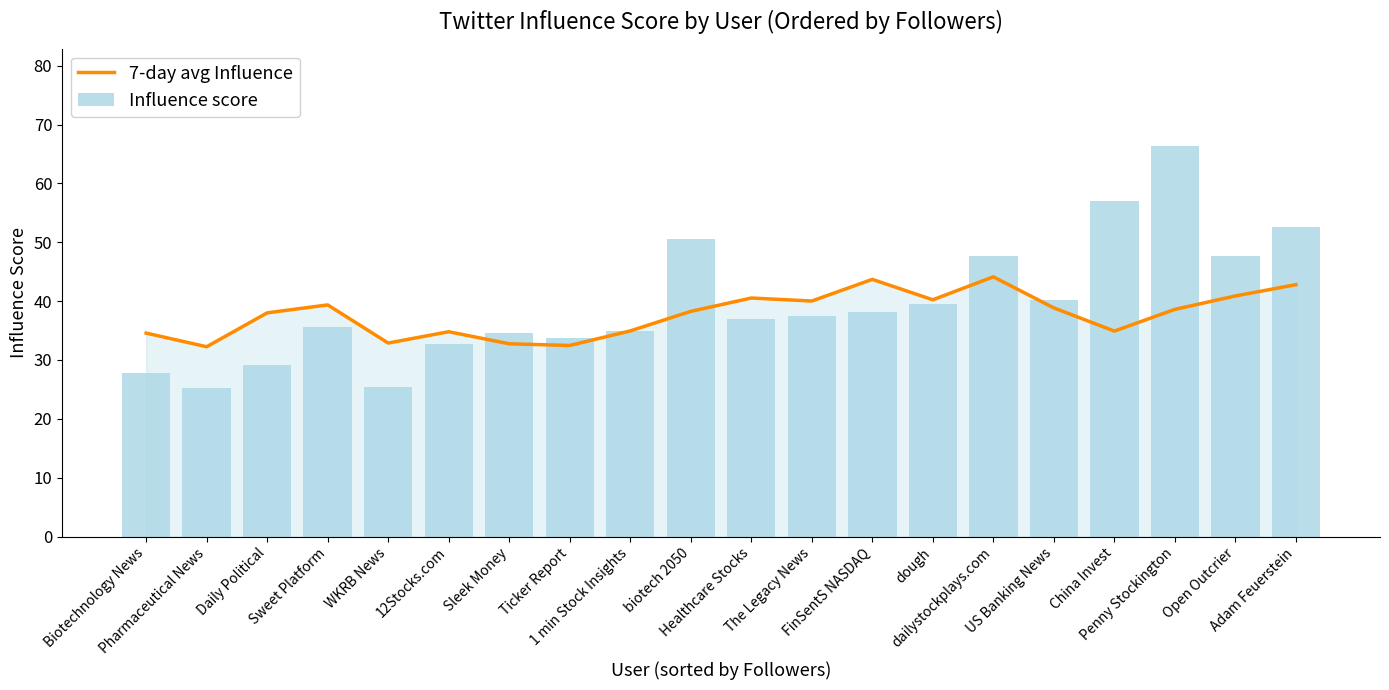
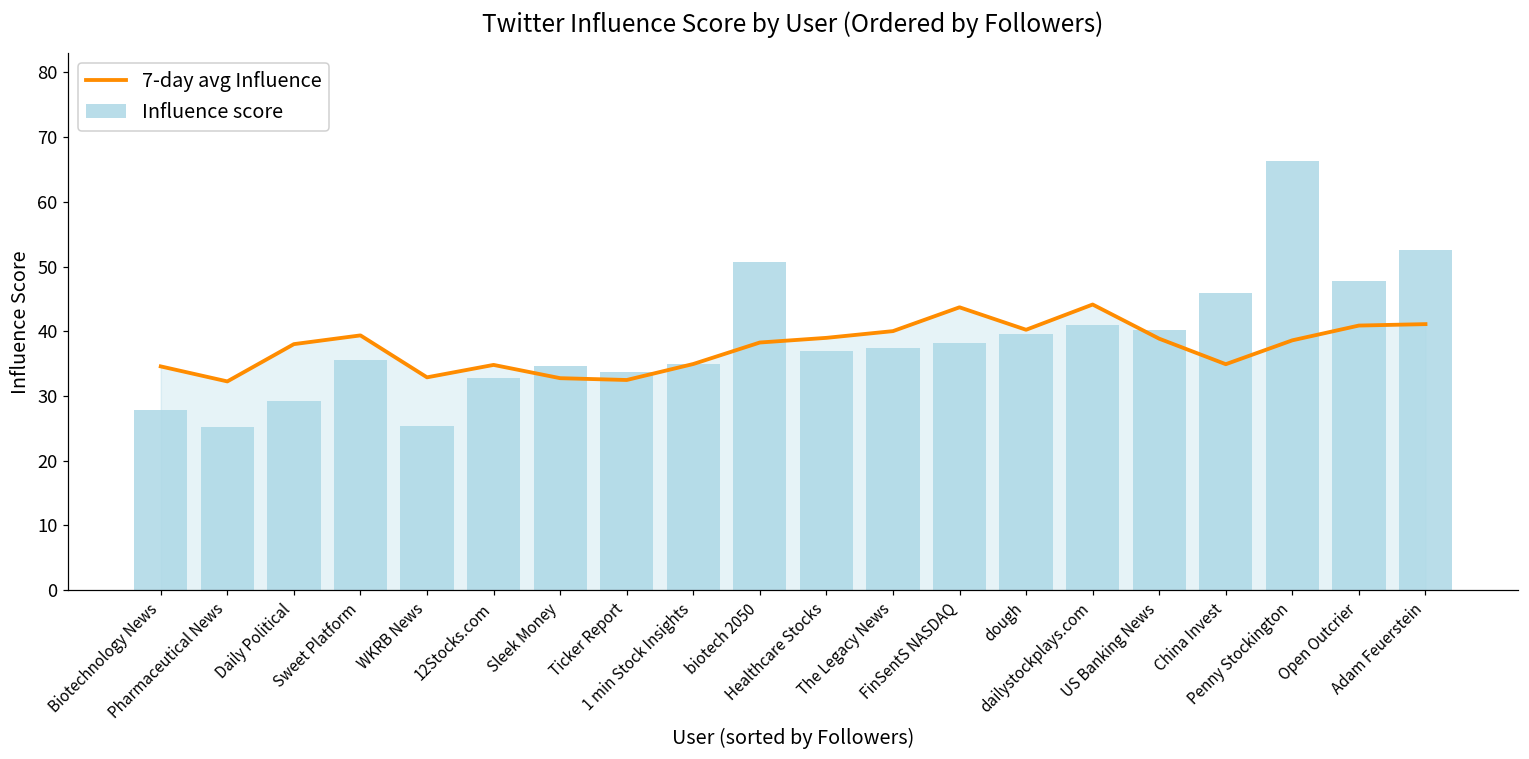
7-day avg Influence, Healthcare Stocks: 41 -> 39
Influence score, dailystockplays.com: 48 -> 41
Influence score, China Invest: 57 -> 46
7-day avg Influence, Adam Feuerstein: 43 -> 41
